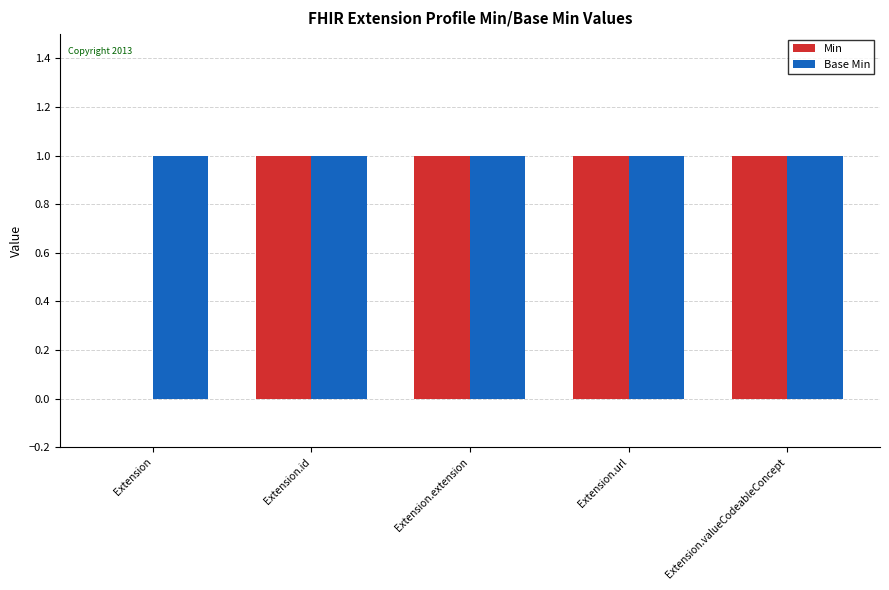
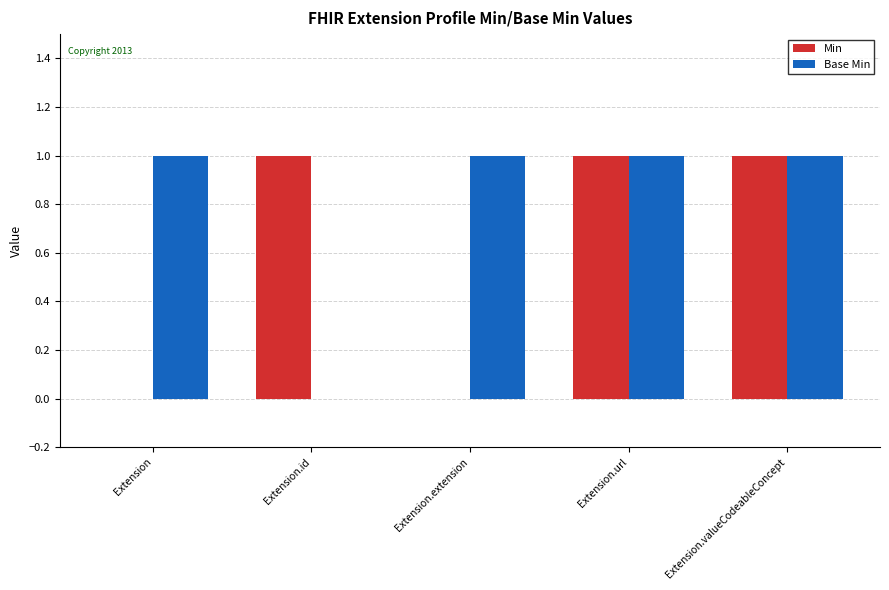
Base Min, Extension.id: 1 -> 0
Min, Extension.extension: 1 -> 0
